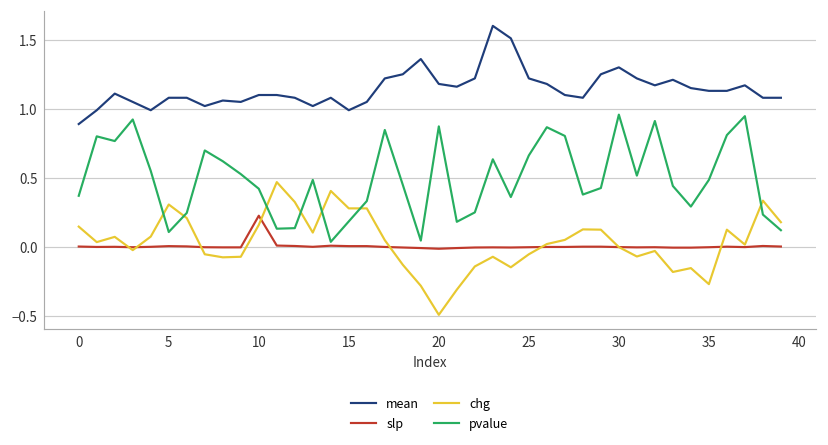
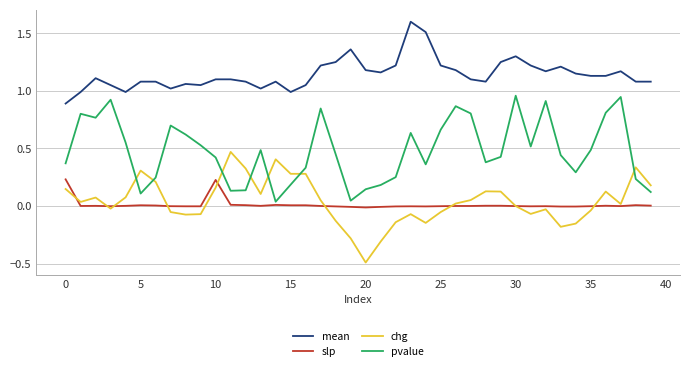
slp, 0: 0.00 -> 0.23
pvalue, 20: 0.87 -> 0.15
chg, 35: -0.27 -> -0.04
